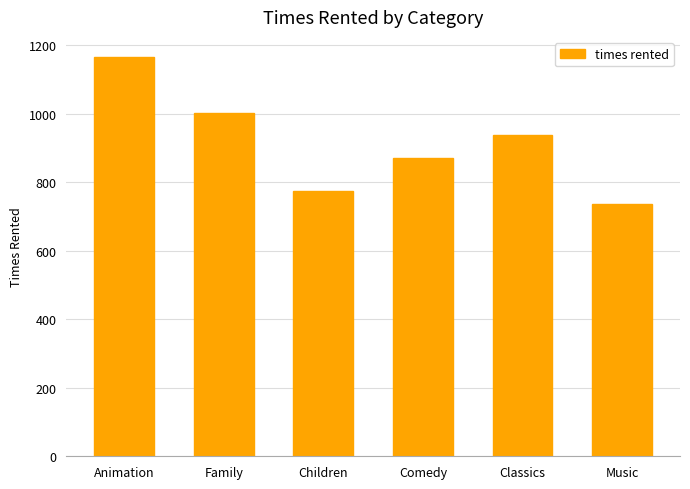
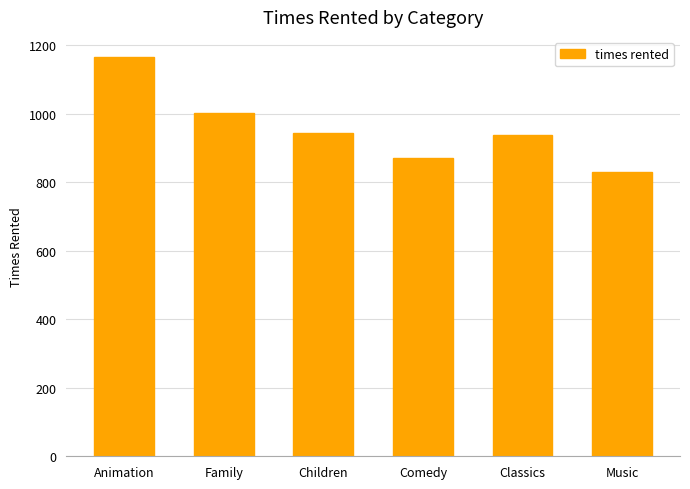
Children: 780 -> 950
Music: 740 -> 830
